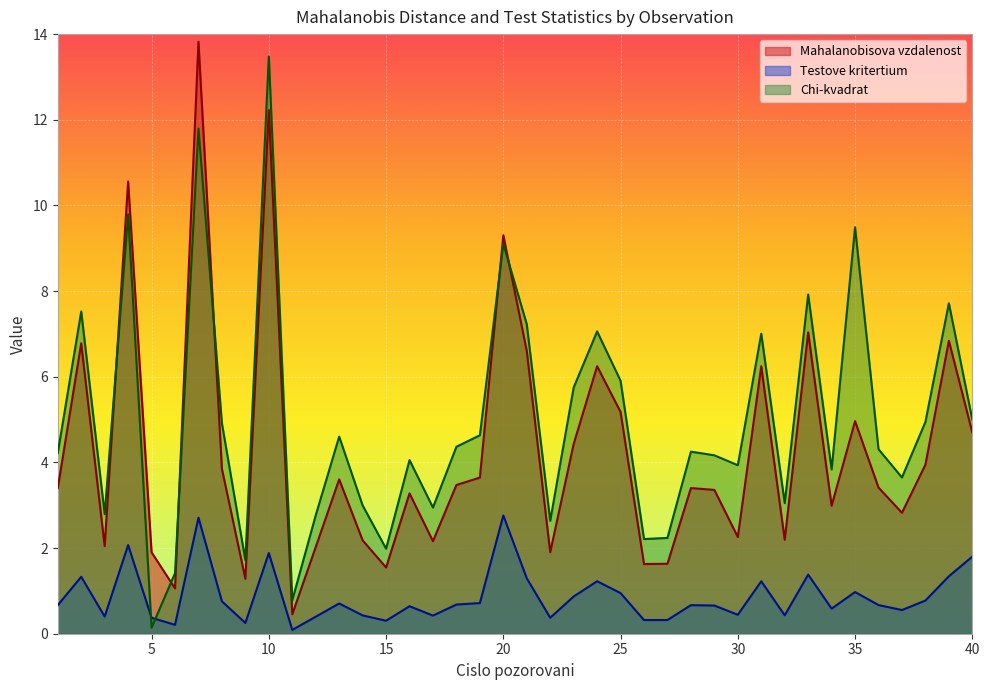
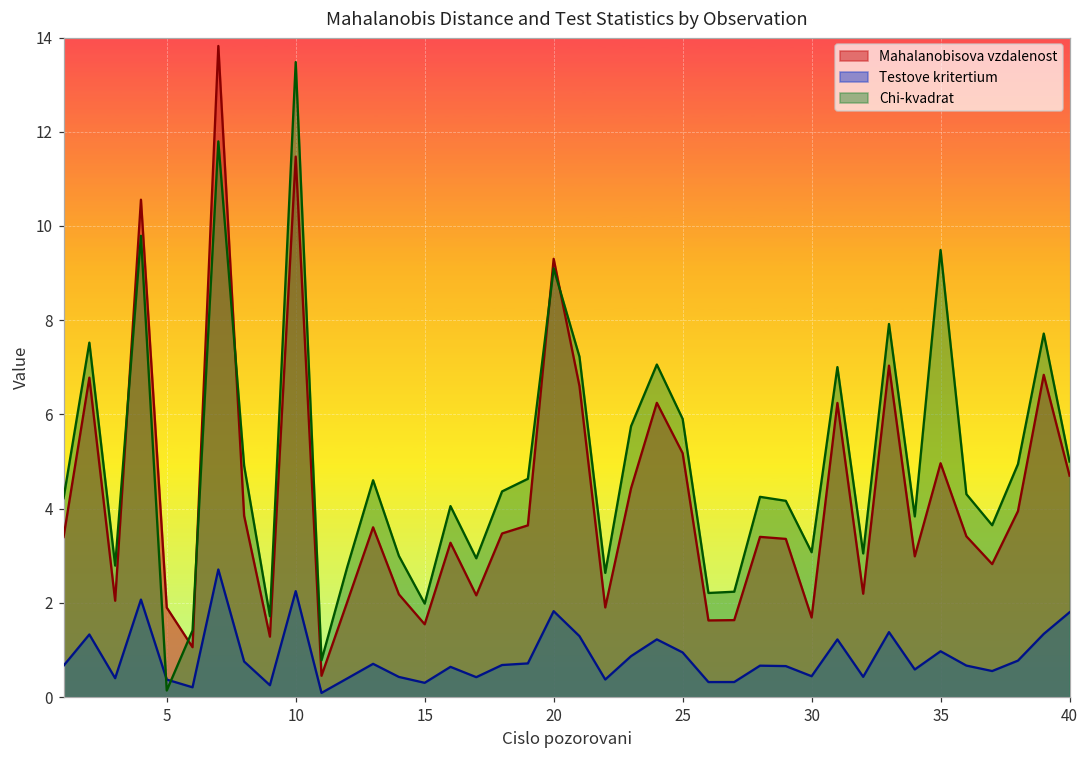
Mahalanobisova vzdalenost, 10: 12.2 -> 11.5
Testove kritertium, 10: 1.9 -> 2.2
Testove kritertium, 20: 2.8 -> 1.8
Mahalanobisova vzdalenost, 30: 2.3 -> 1.7
Chi-kvadrat, 30: 3.9 -> 3.1
